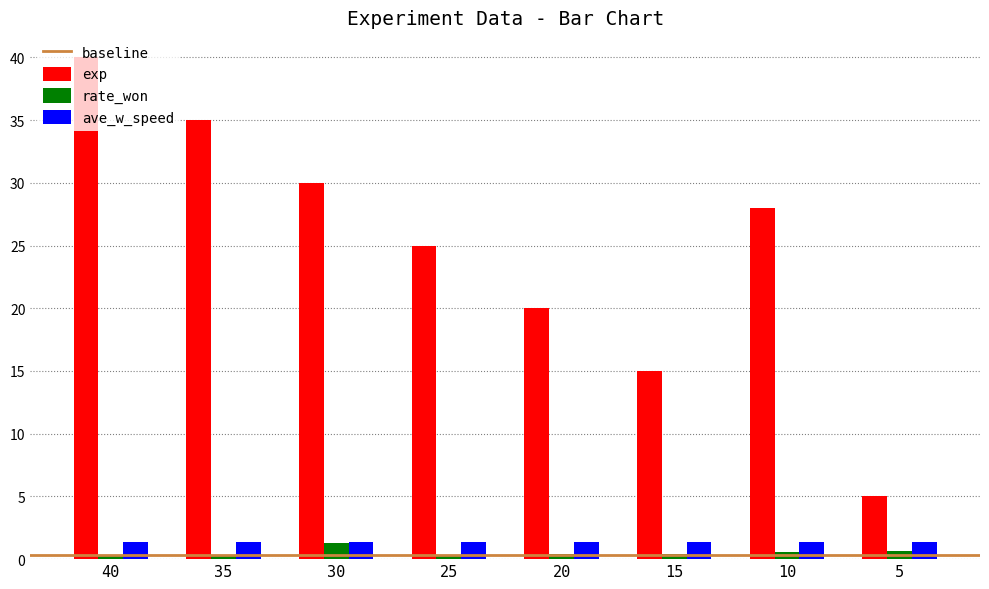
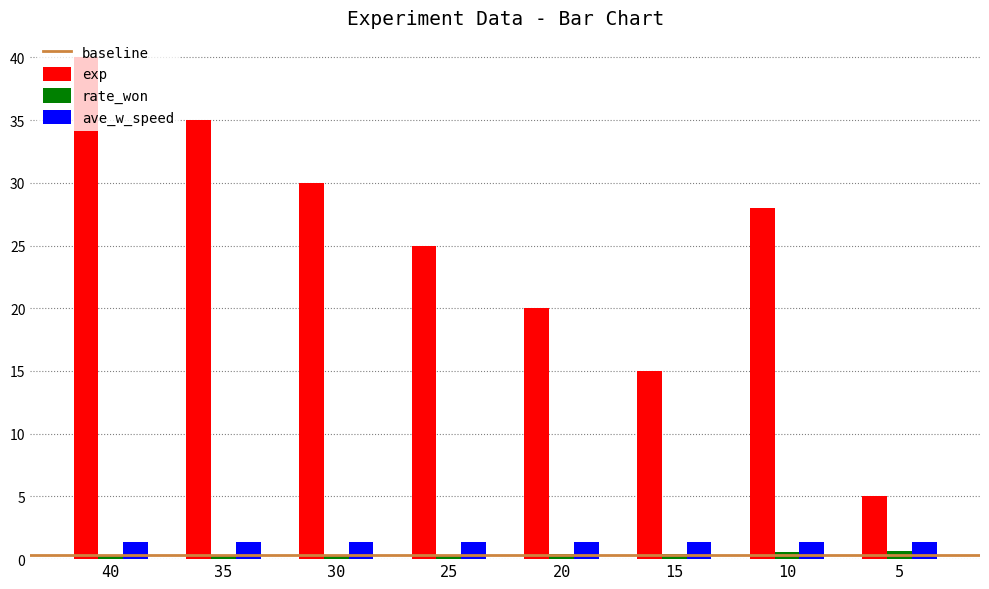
rate_won, 30: 1.3 -> 0.3
